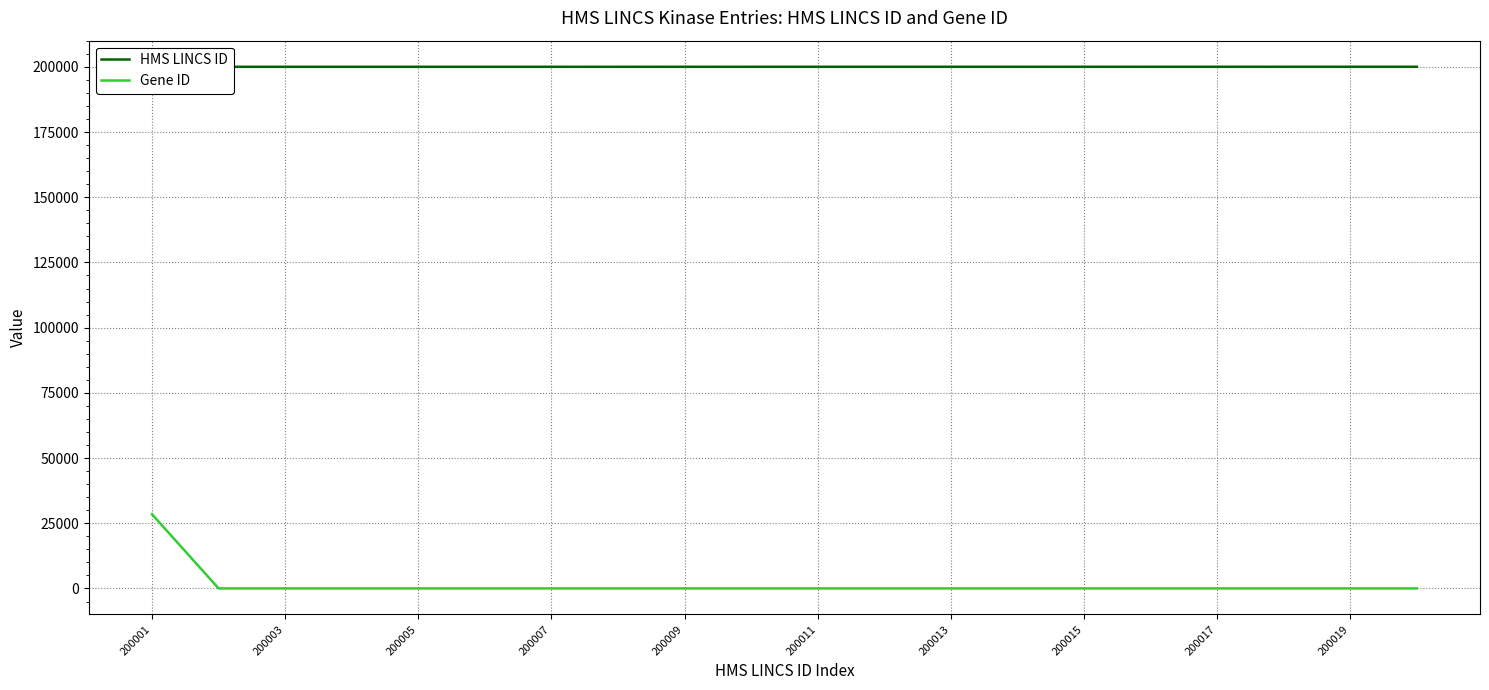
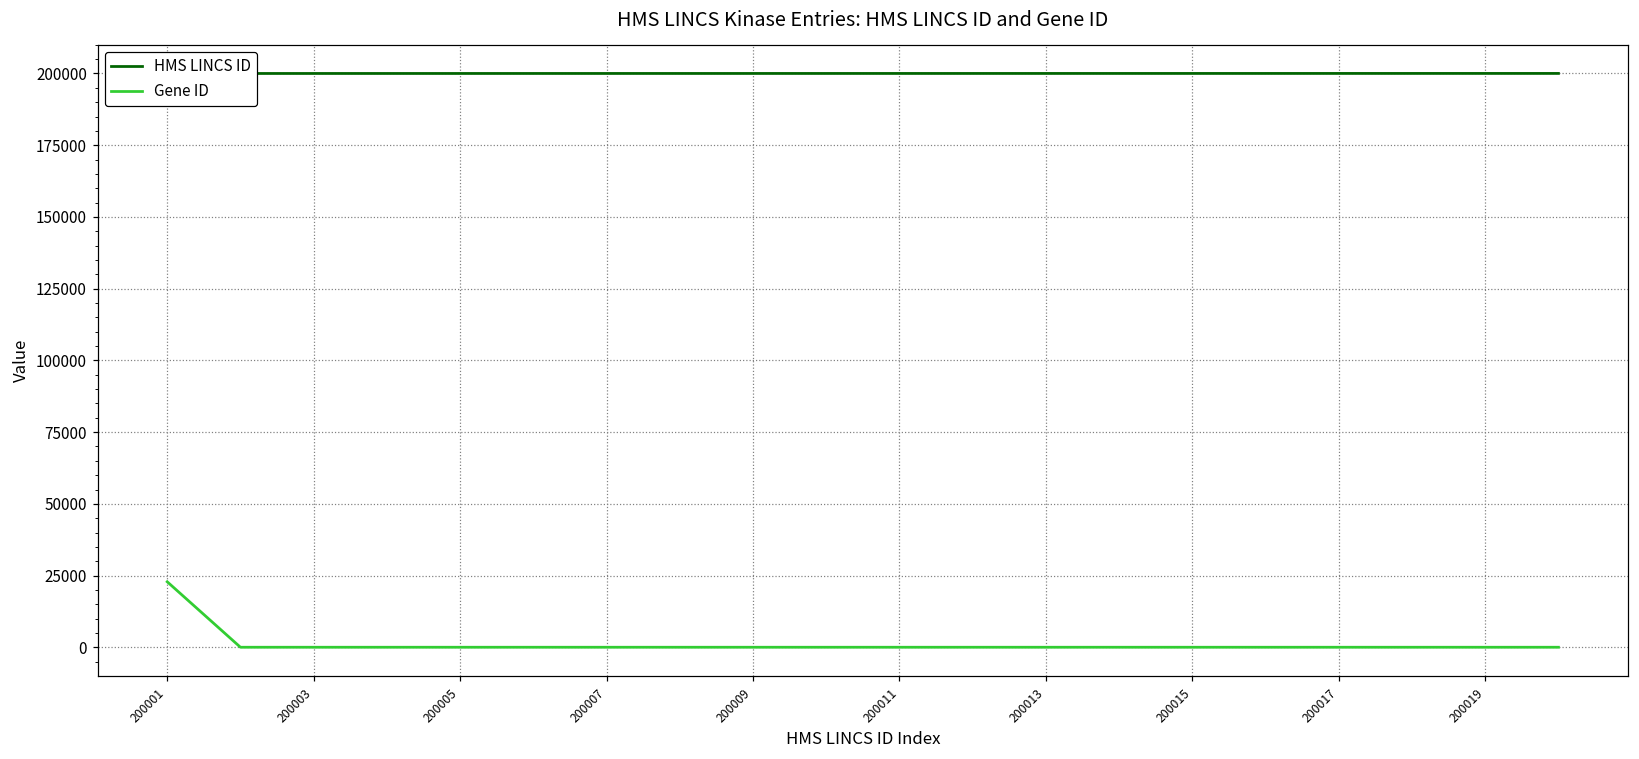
Gene ID, 200001: 28000 -> 23000
